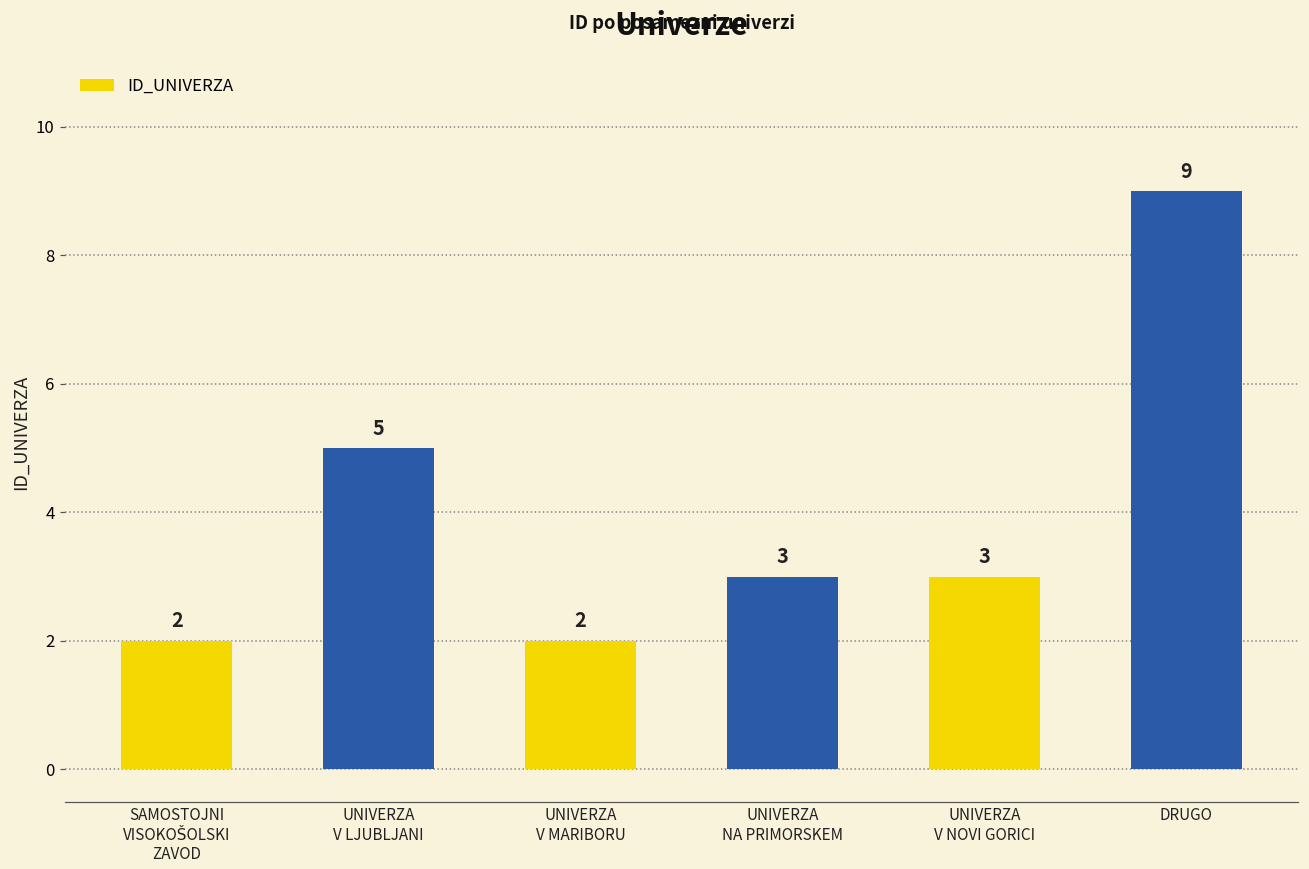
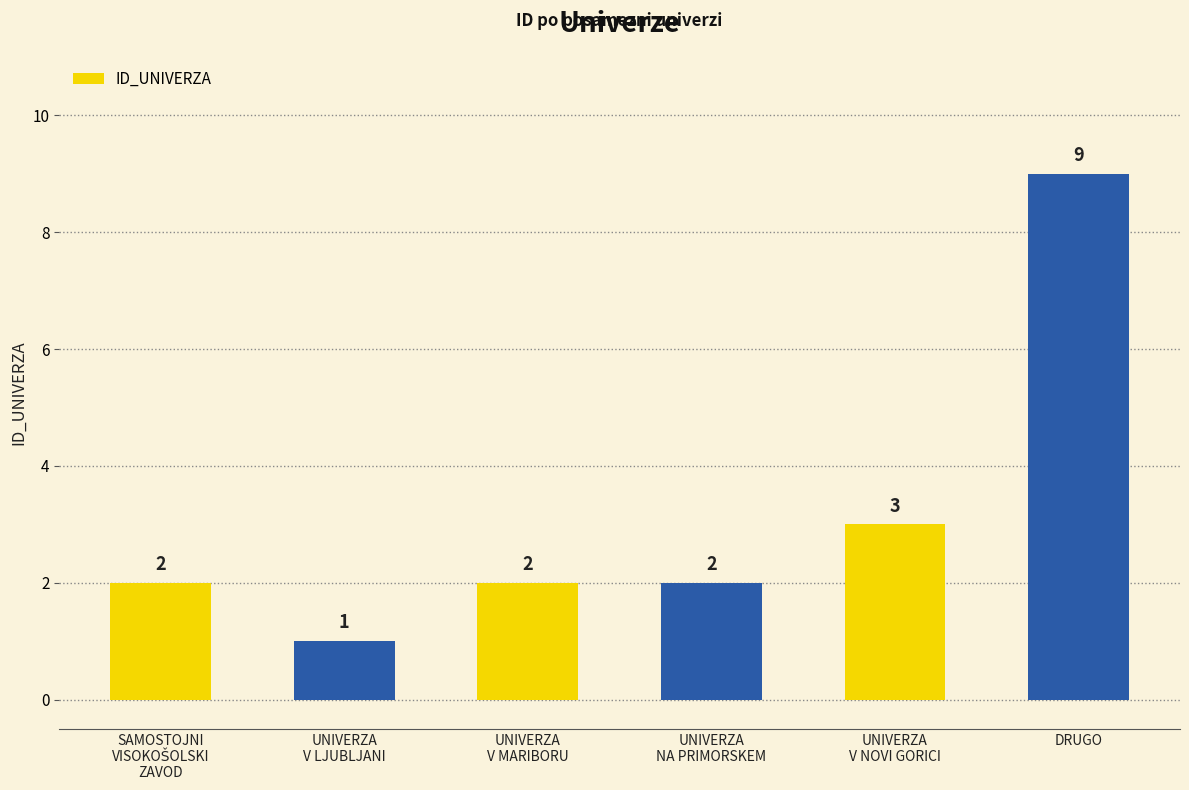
UNIVERZA V LJUBLJANI: 5 -> 1
UNIVERZA NA PRIMORSKEM: 3 -> 2
